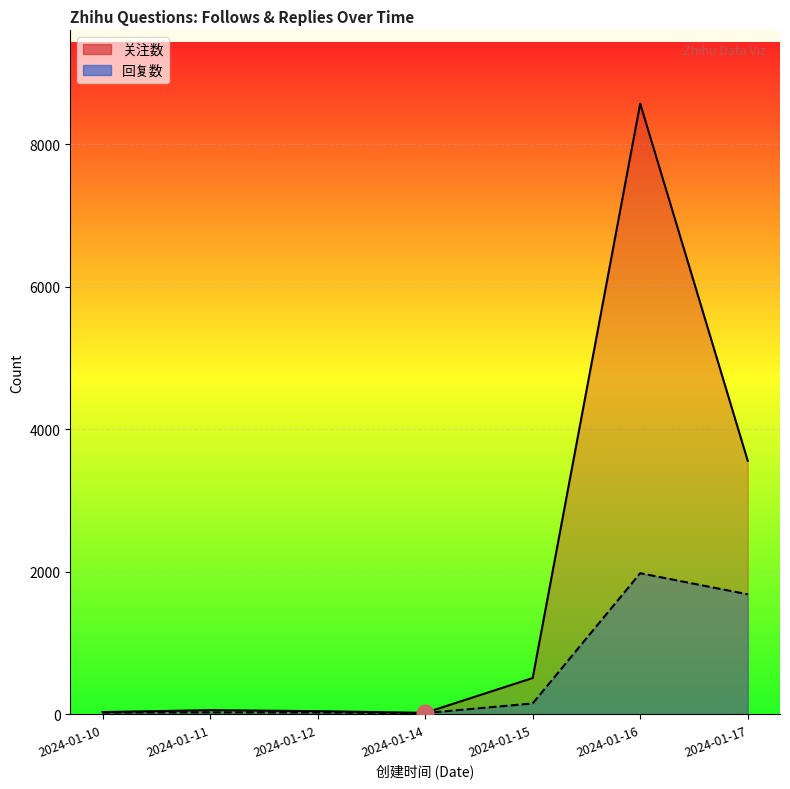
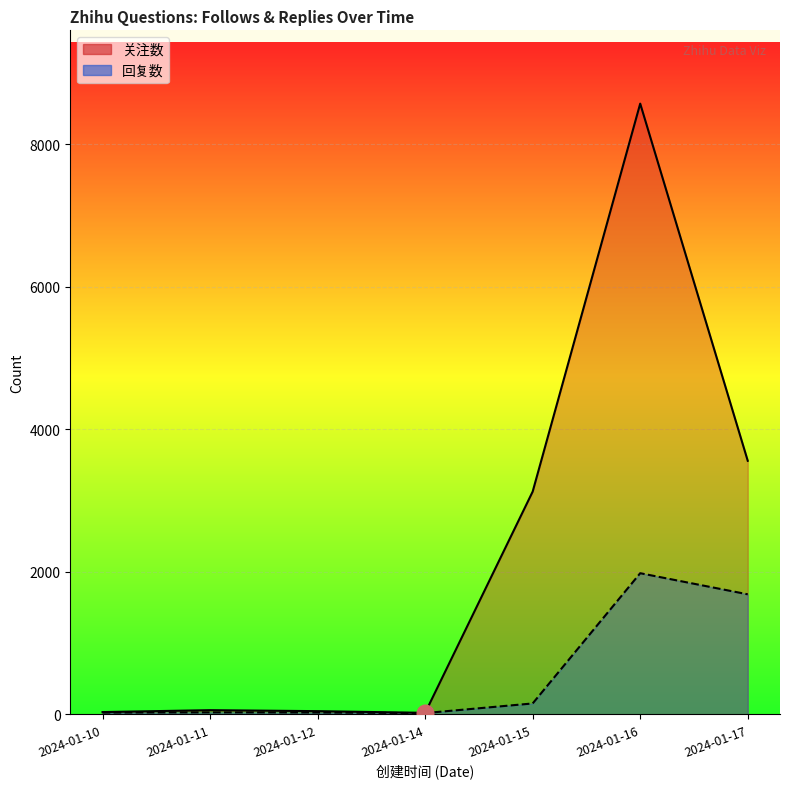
关注数, 2024-01-15: 500 -> 3100
